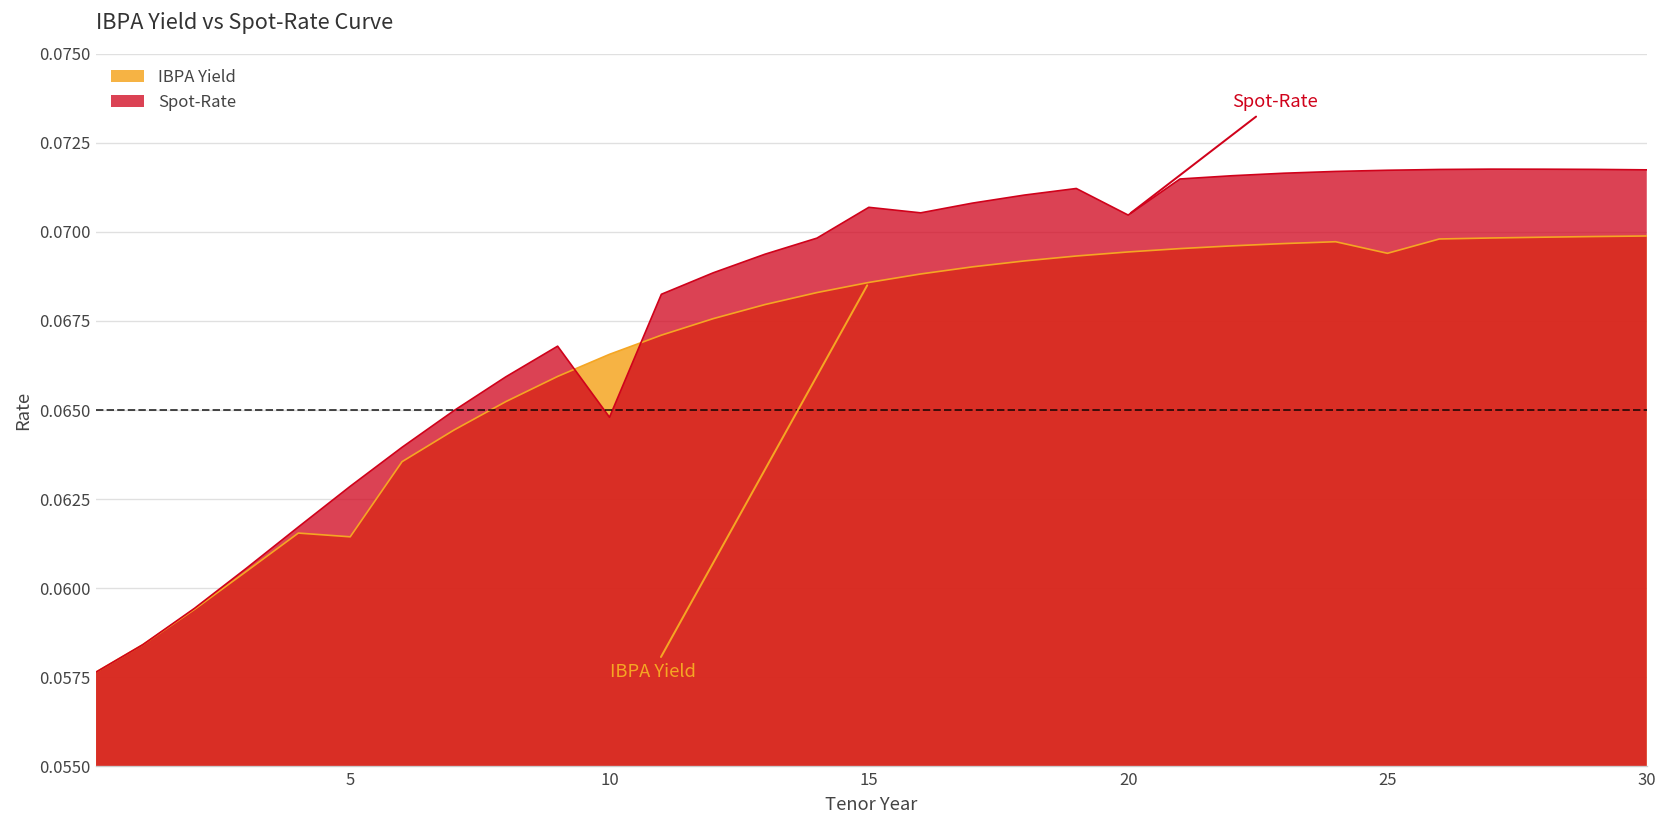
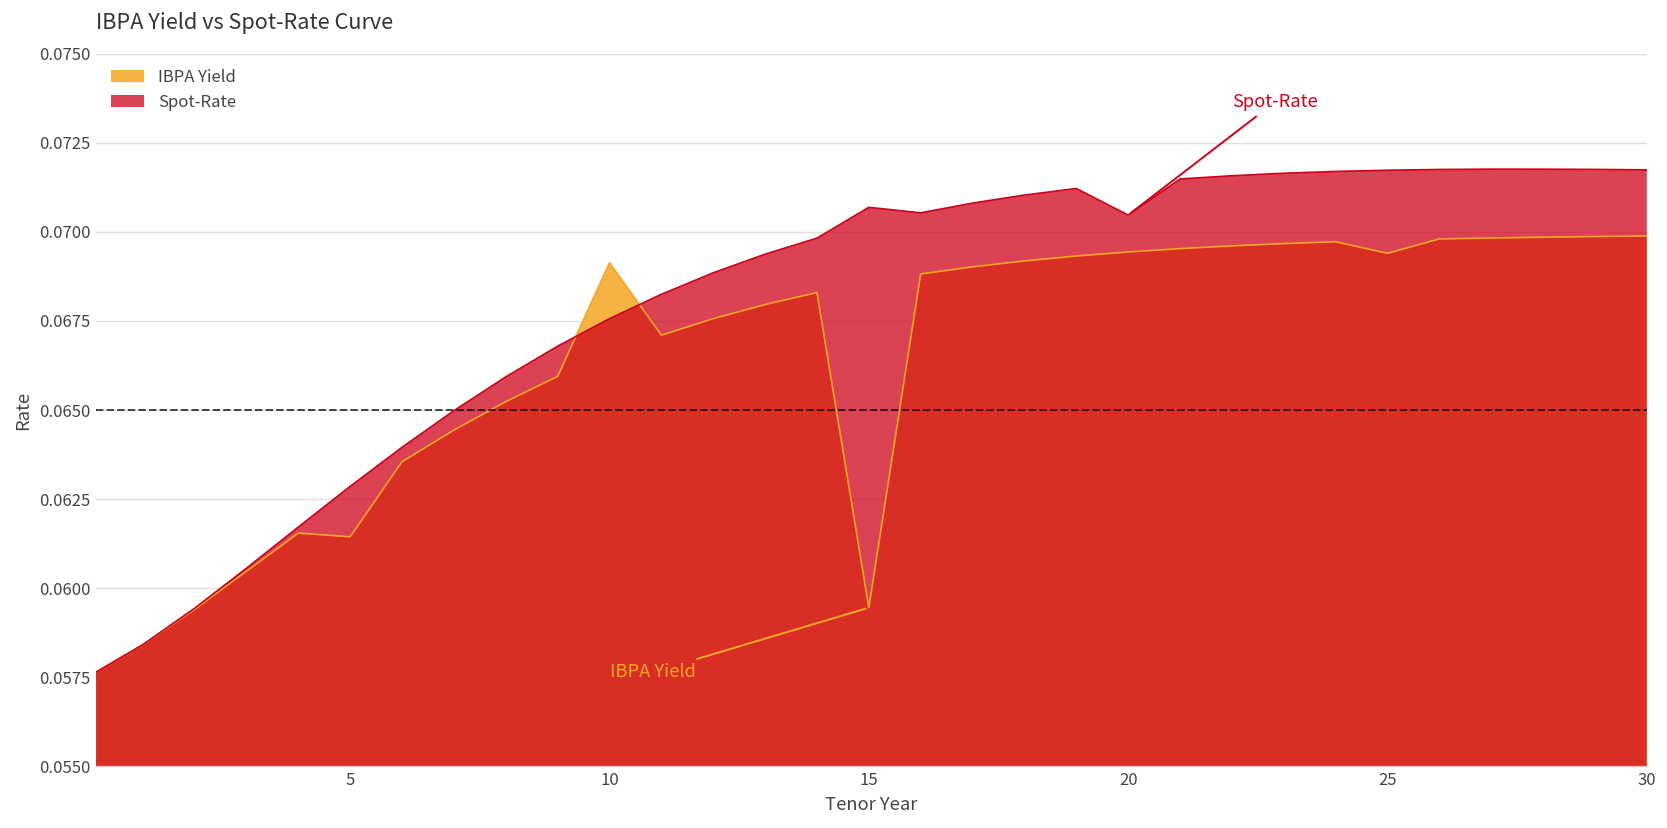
IBPA Yield, 10: 0.0666 -> 0.0691
Spot-Rate, 10: 0.0648 -> 0.0676
IBPA Yield, 15: 0.0686 -> 0.0595
